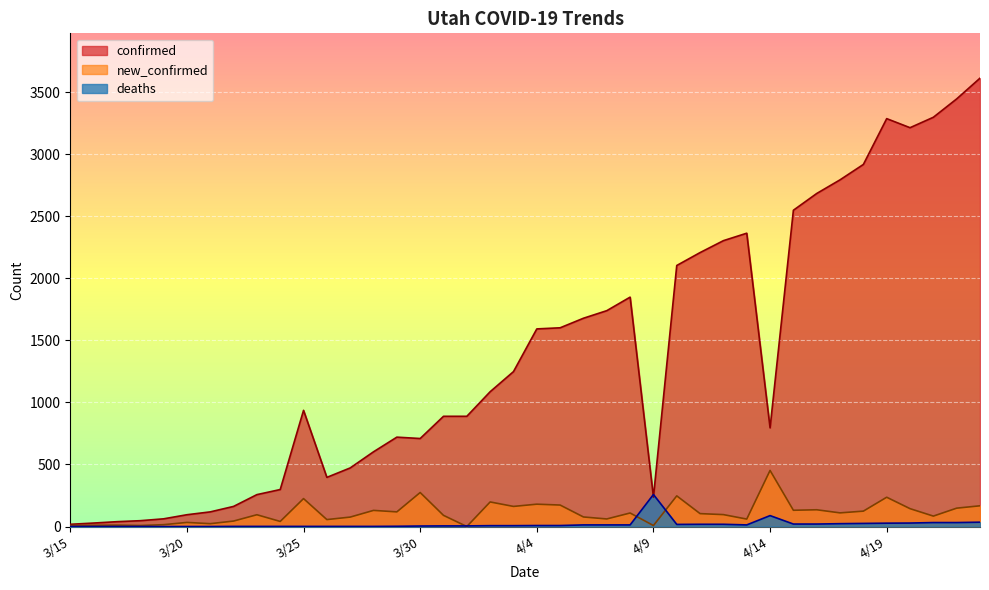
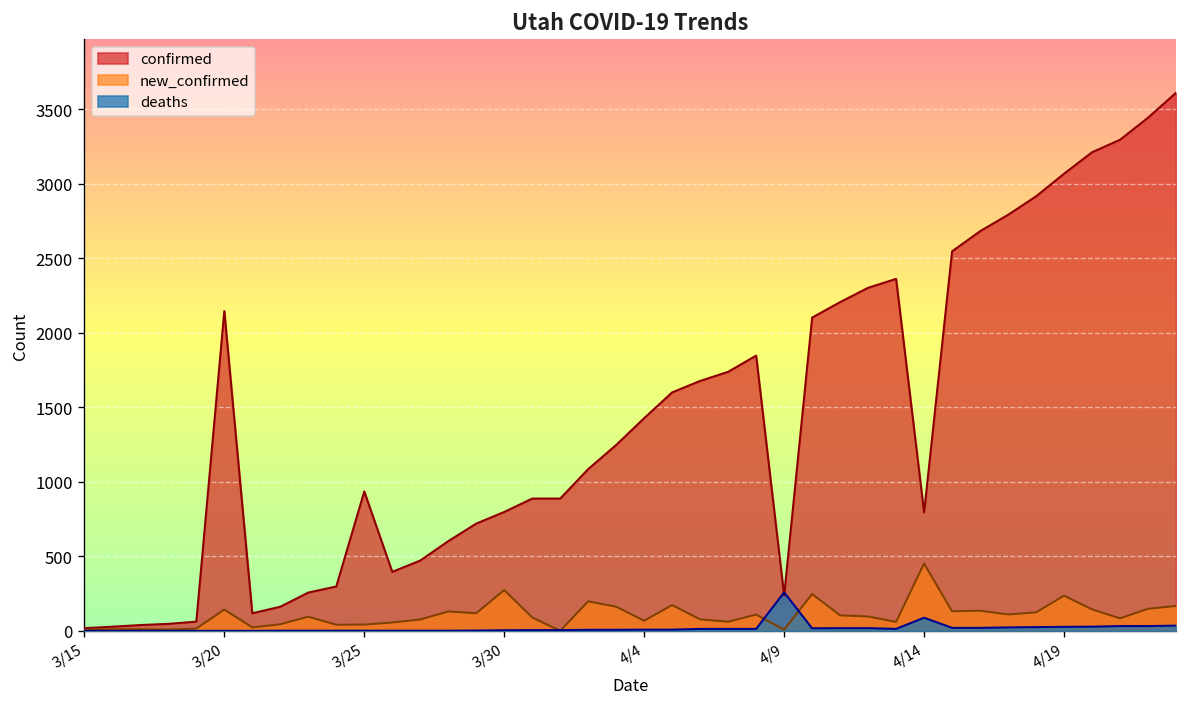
confirmed, 3/20: 100 -> 2150
new_confirmed, 3/20: 30 -> 140
new_confirmed, 3/25: 230 -> 40
confirmed, 3/30: 710 -> 800
confirmed, 4/4: 1590 -> 1430
new_confirmed, 4/4: 180 -> 70
confirmed, 4/19: 3290 -> 3070
